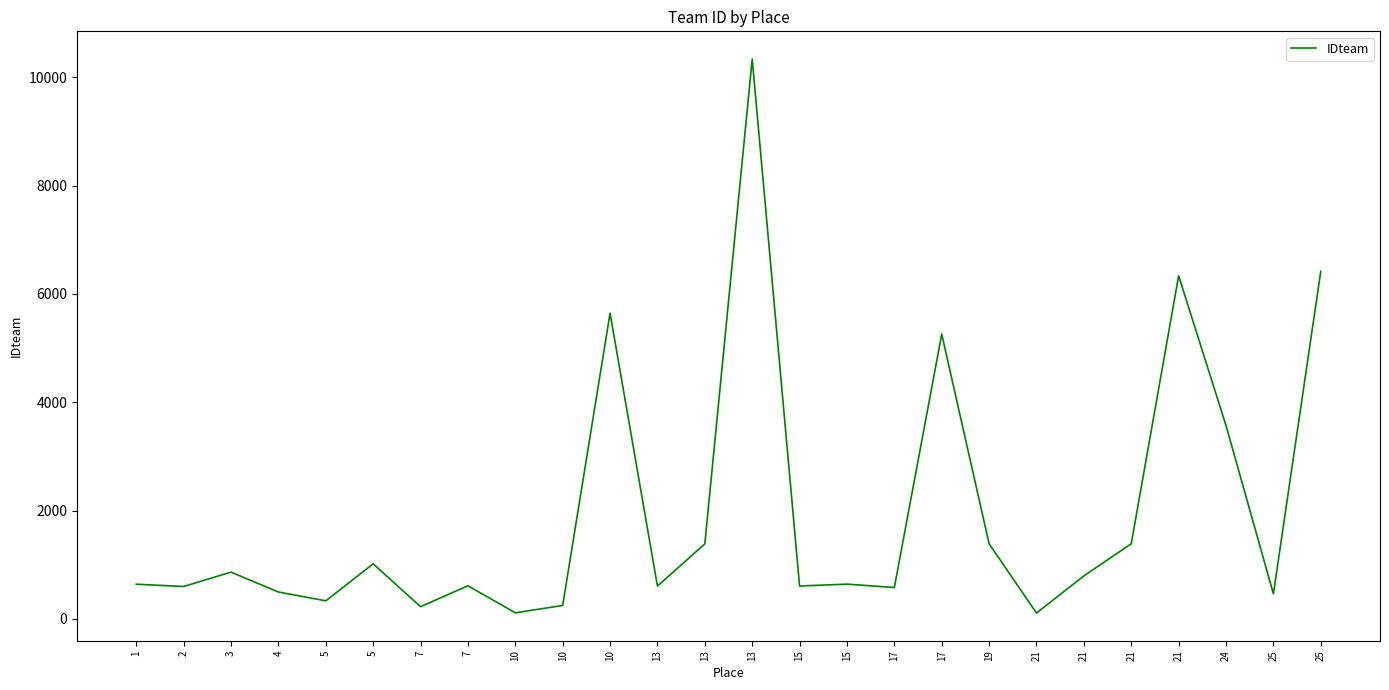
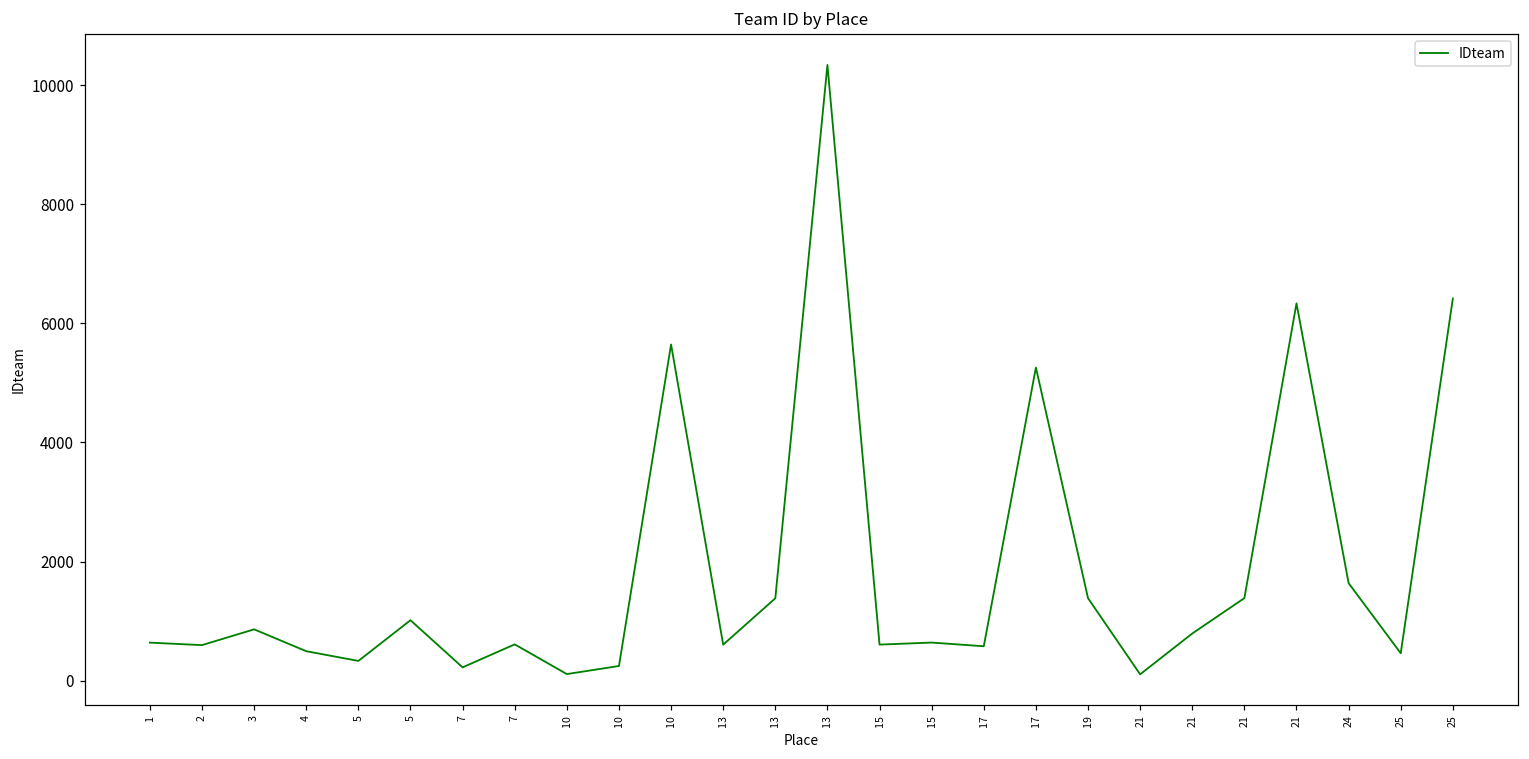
24: 3600 -> 1600
